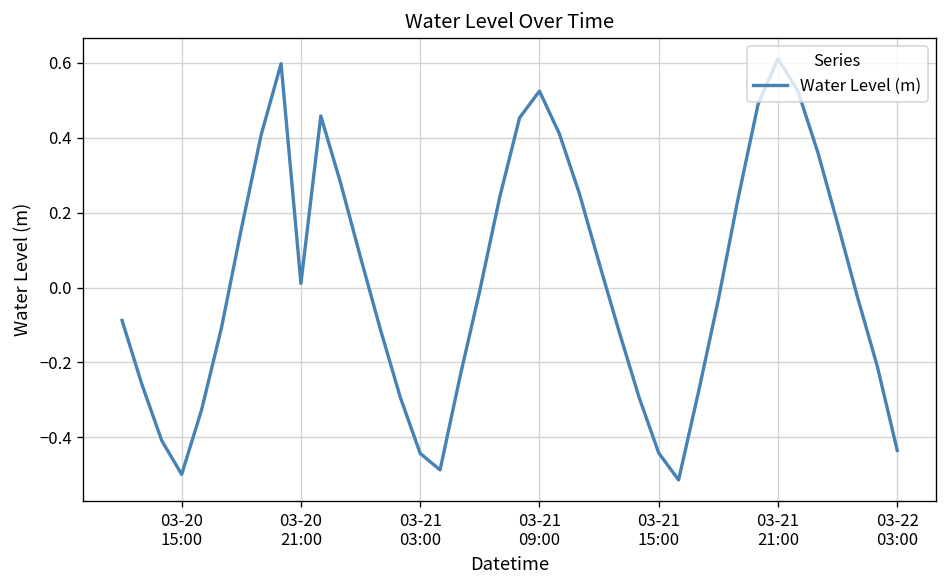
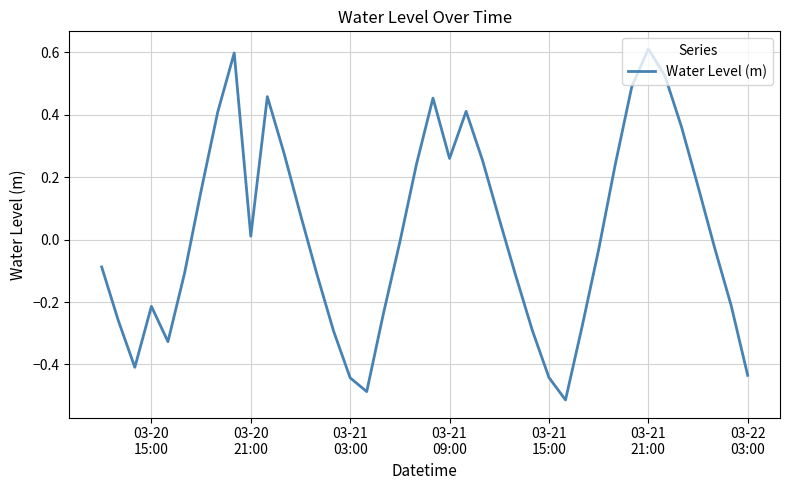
03-20 15:00: -0.50 -> -0.21
03-21 09:00: 0.52 -> 0.26
